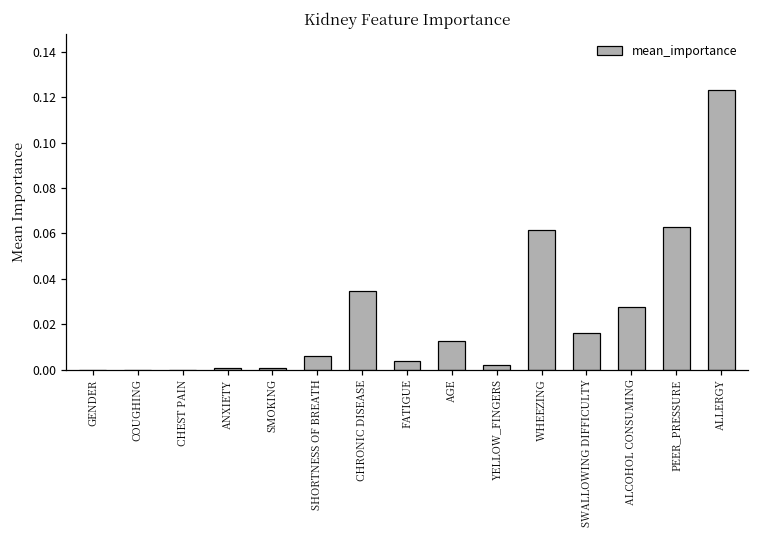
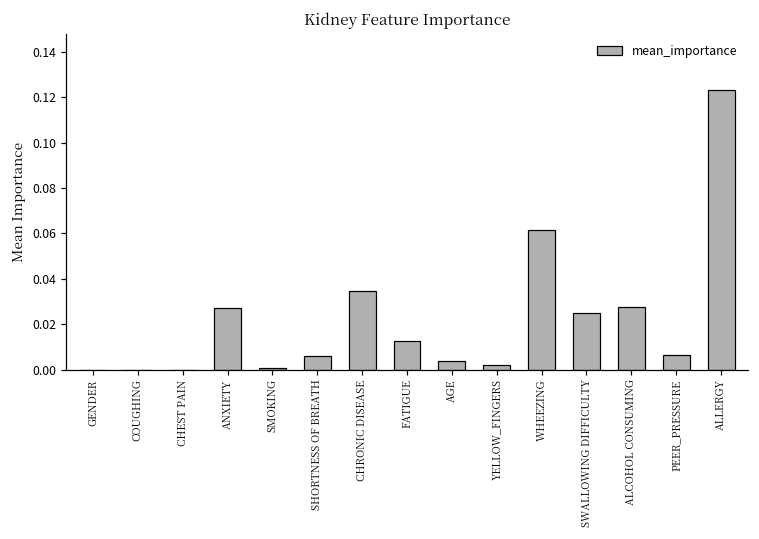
ANXIETY: 0.001 -> 0.027
FATIGUE: 0.004 -> 0.013
AGE: 0.012 -> 0.004
SWALLOWING DIFFICULTY: 0.016 -> 0.025
PEER_PRESSURE: 0.063 -> 0.006
